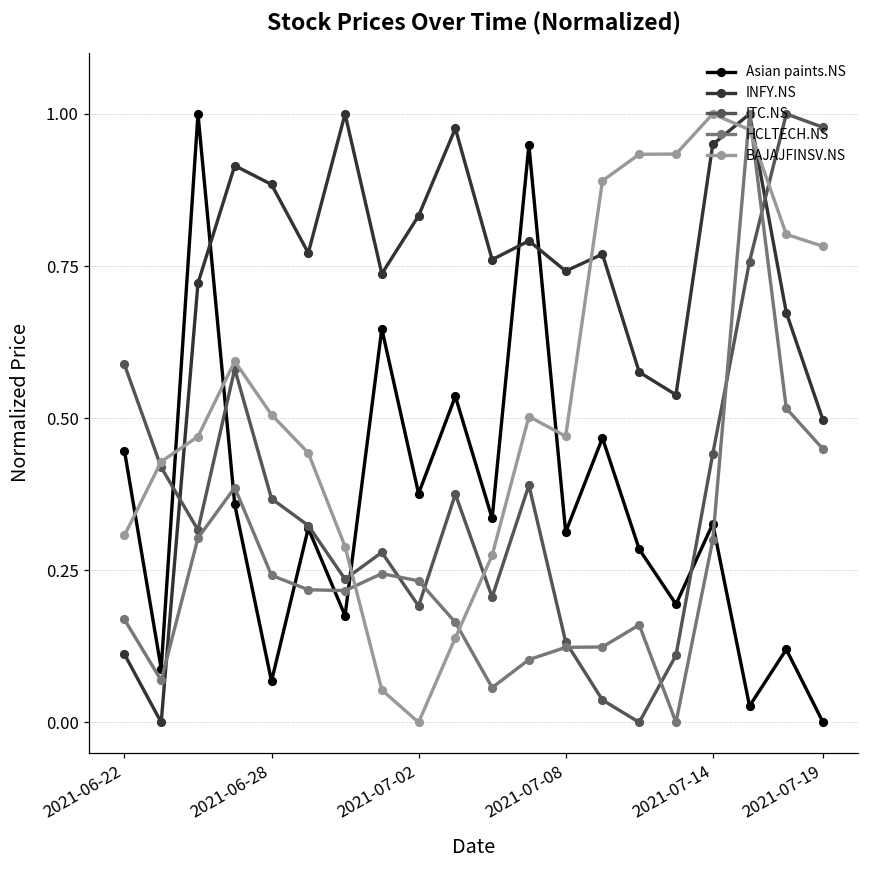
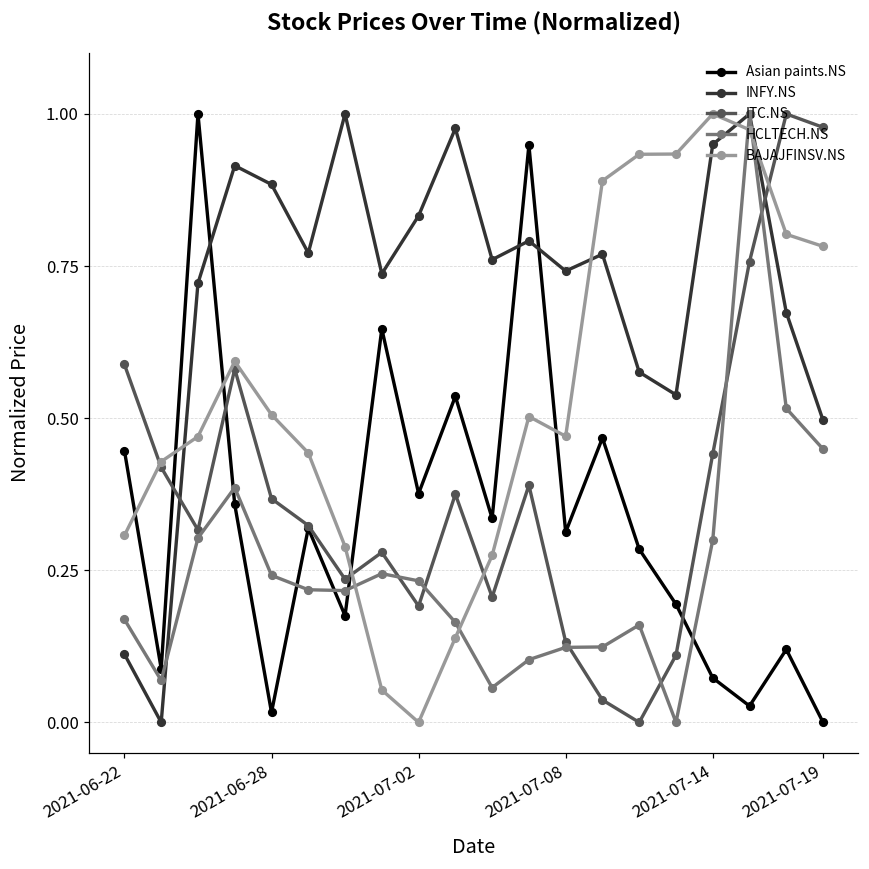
Asian paints.NS, 2021-06-28: 0.07 -> 0.02
Asian paints.NS, 2021-07-14: 0.33 -> 0.07
